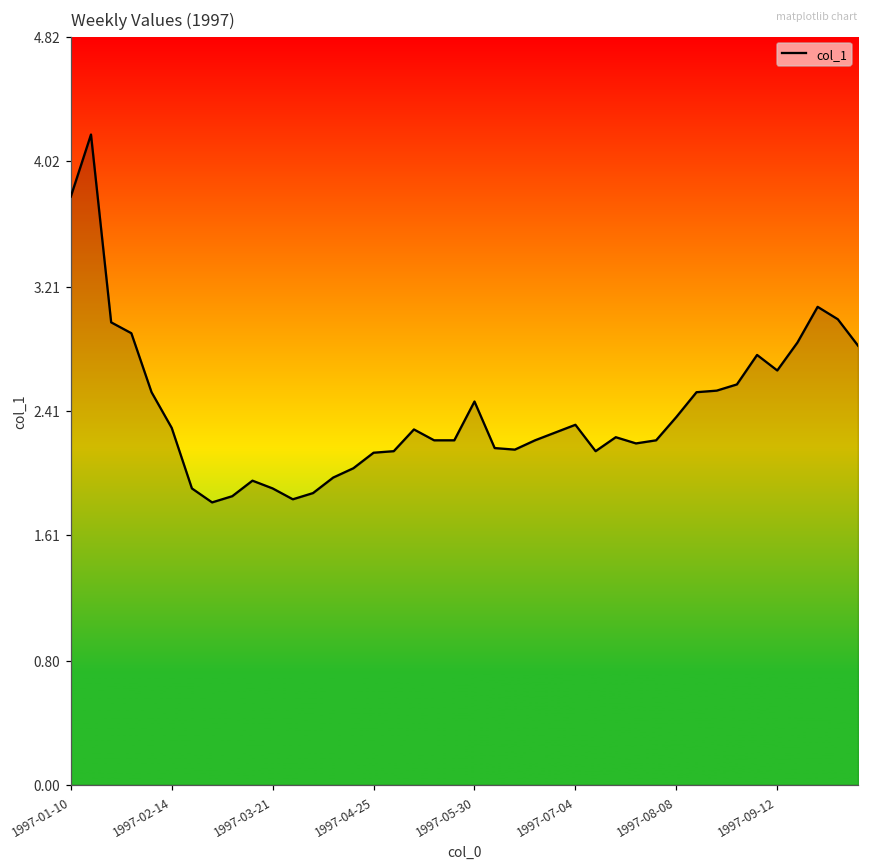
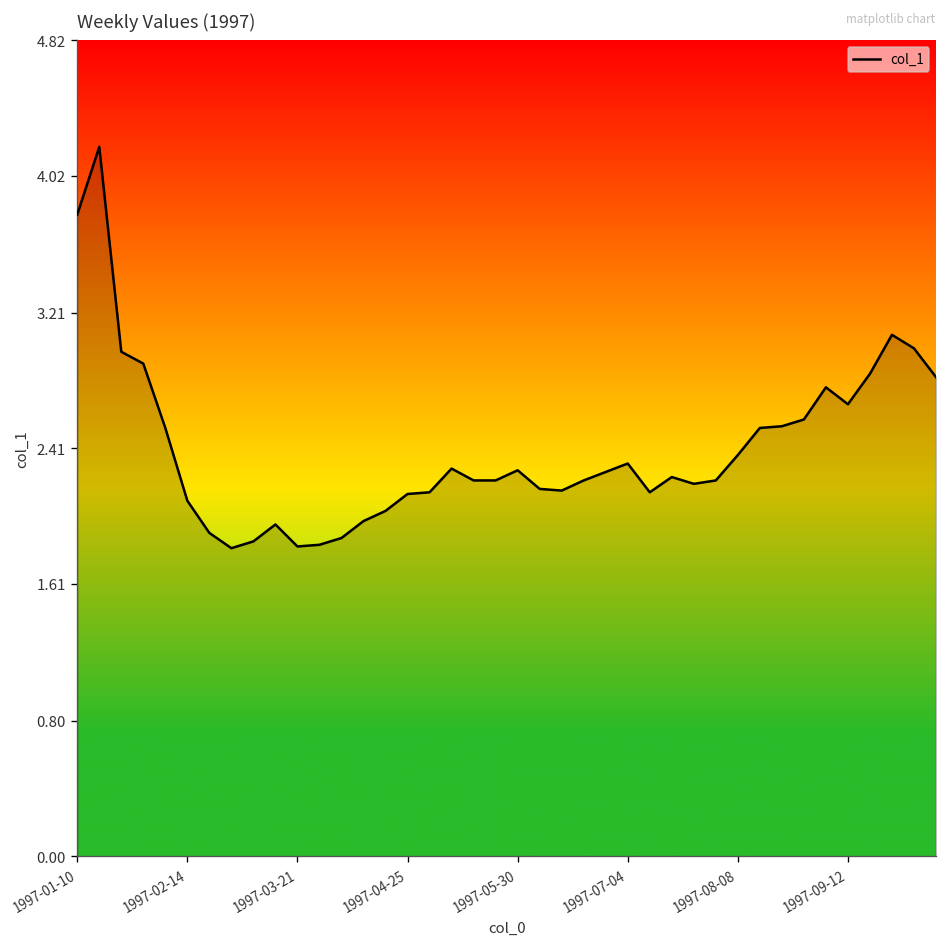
1997-02-14: 2.3 -> 2.1
1997-03-21: 1.91 -> 1.83
1997-05-30: 2.47 -> 2.28
